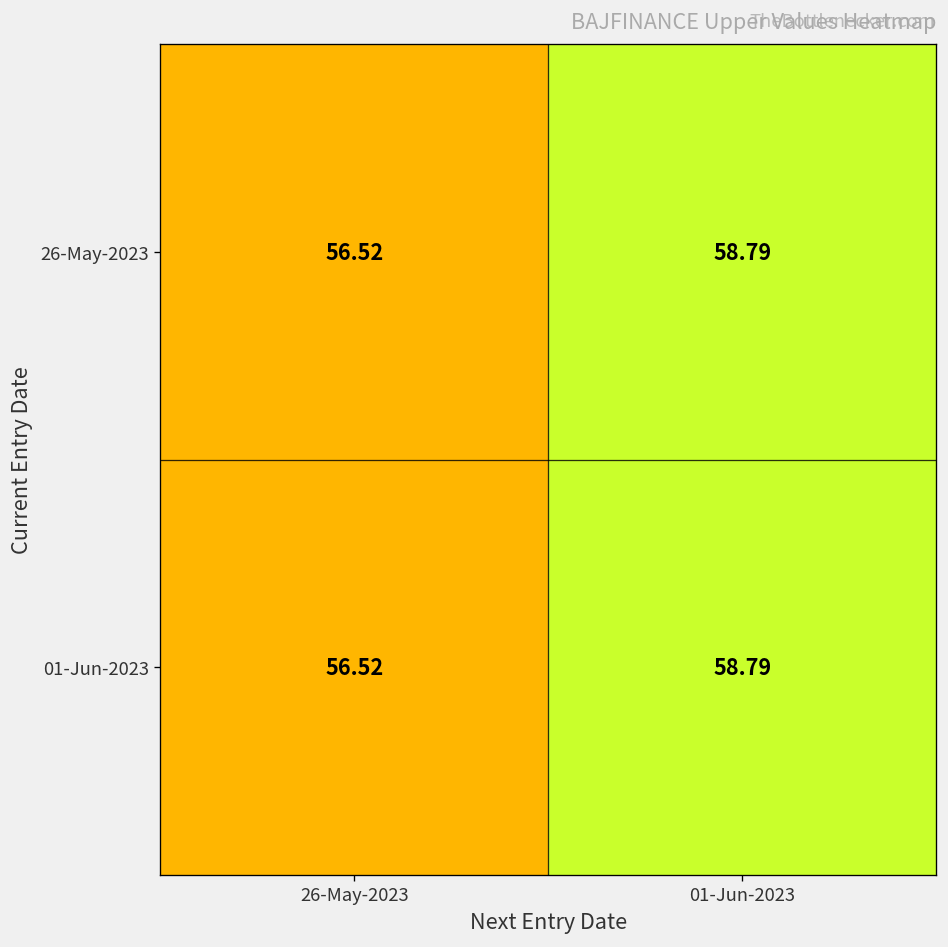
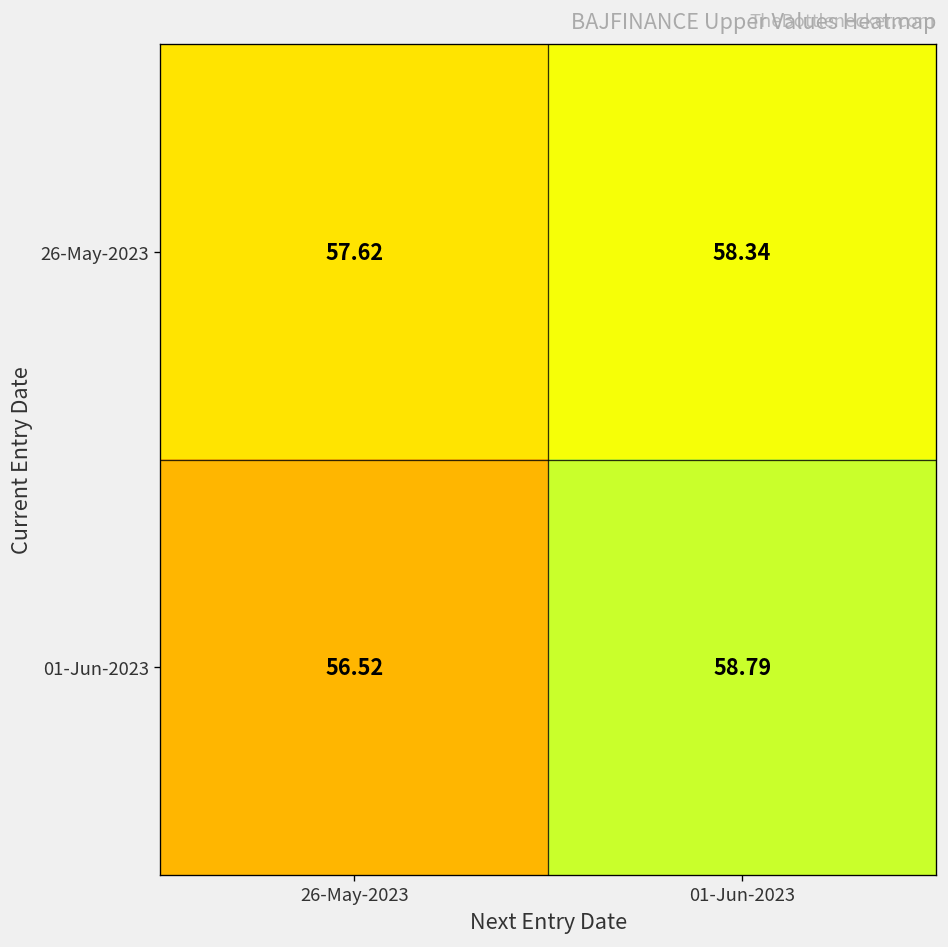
26-May-2023, 26-May-2023: 56.52 -> 57.62
26-May-2023, 01-Jun-2023: 58.79 -> 58.34
